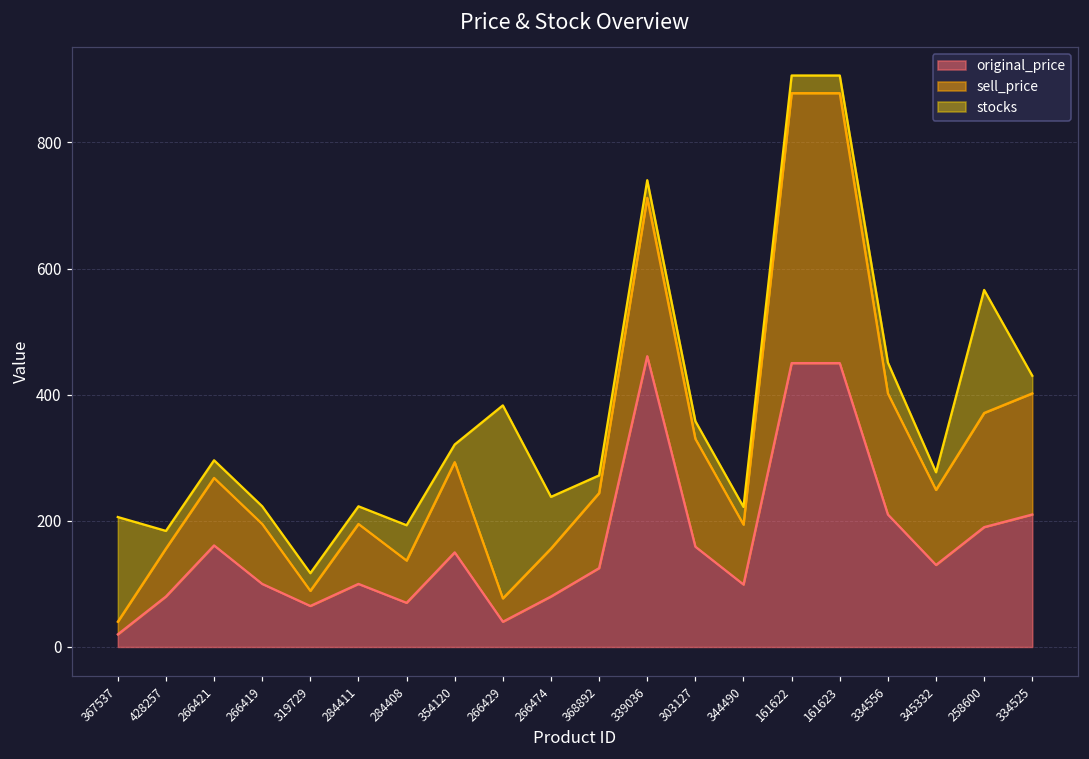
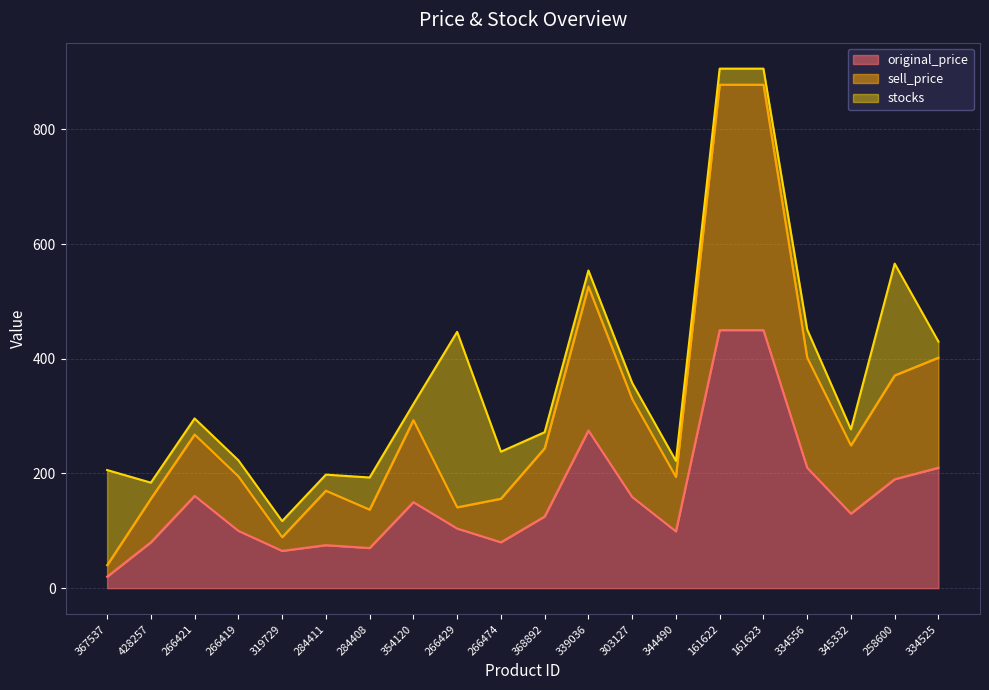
original_price, 284411: 100 -> 80
original_price, 266429: 40 -> 100
original_price, 339036: 460 -> 280
